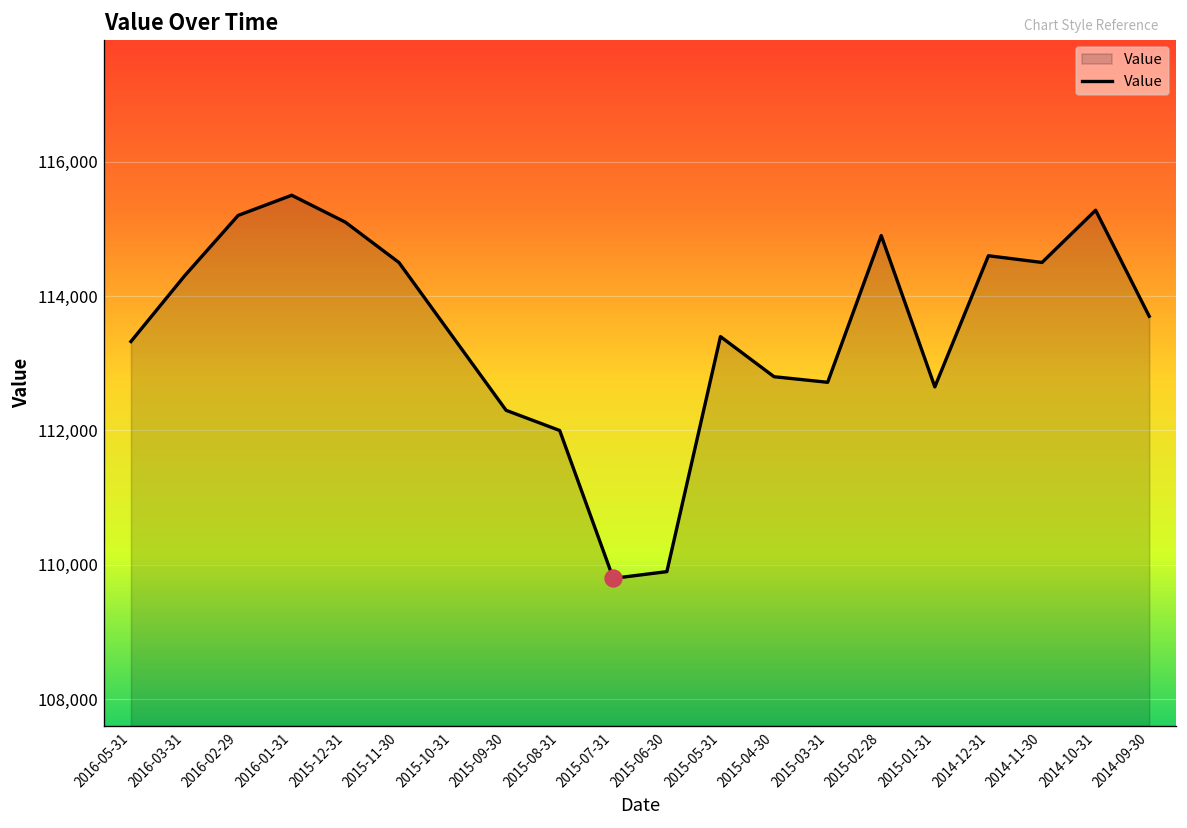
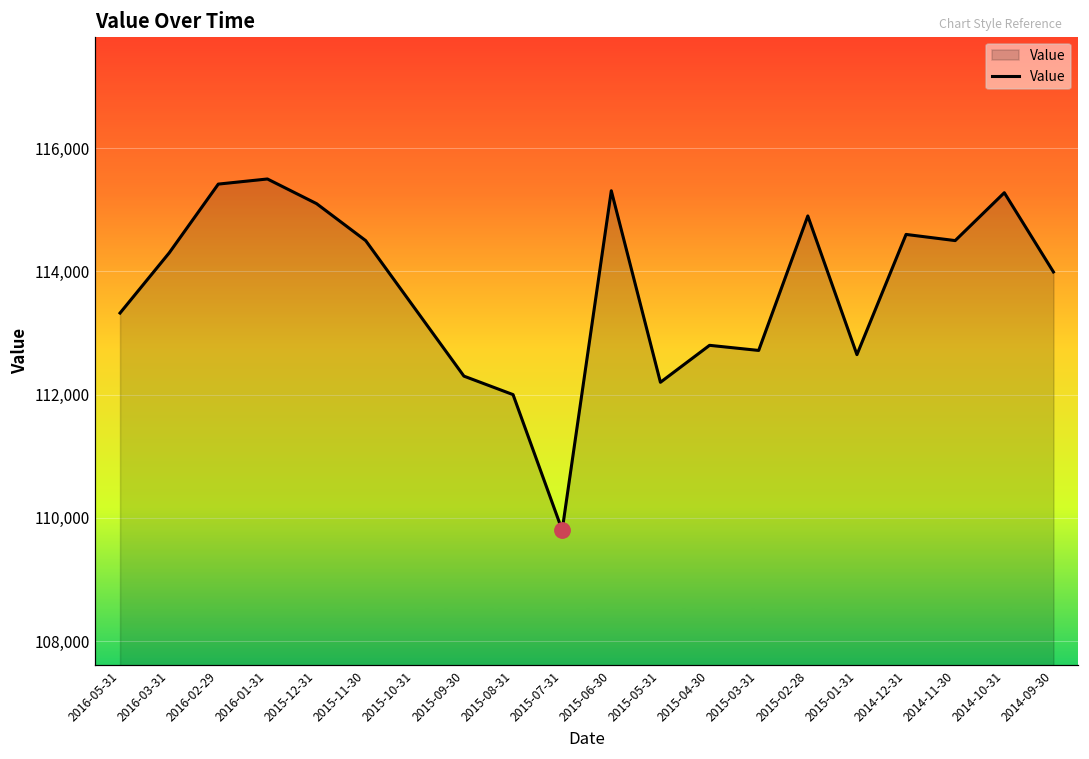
Value, 2016-02-29: 115,200 -> 115,400
Value, 2015-06-30: 109,900 -> 115,300
Value, 2015-05-31: 113,400 -> 112,200
Value, 2014-09-30: 113,700 -> 114,000
